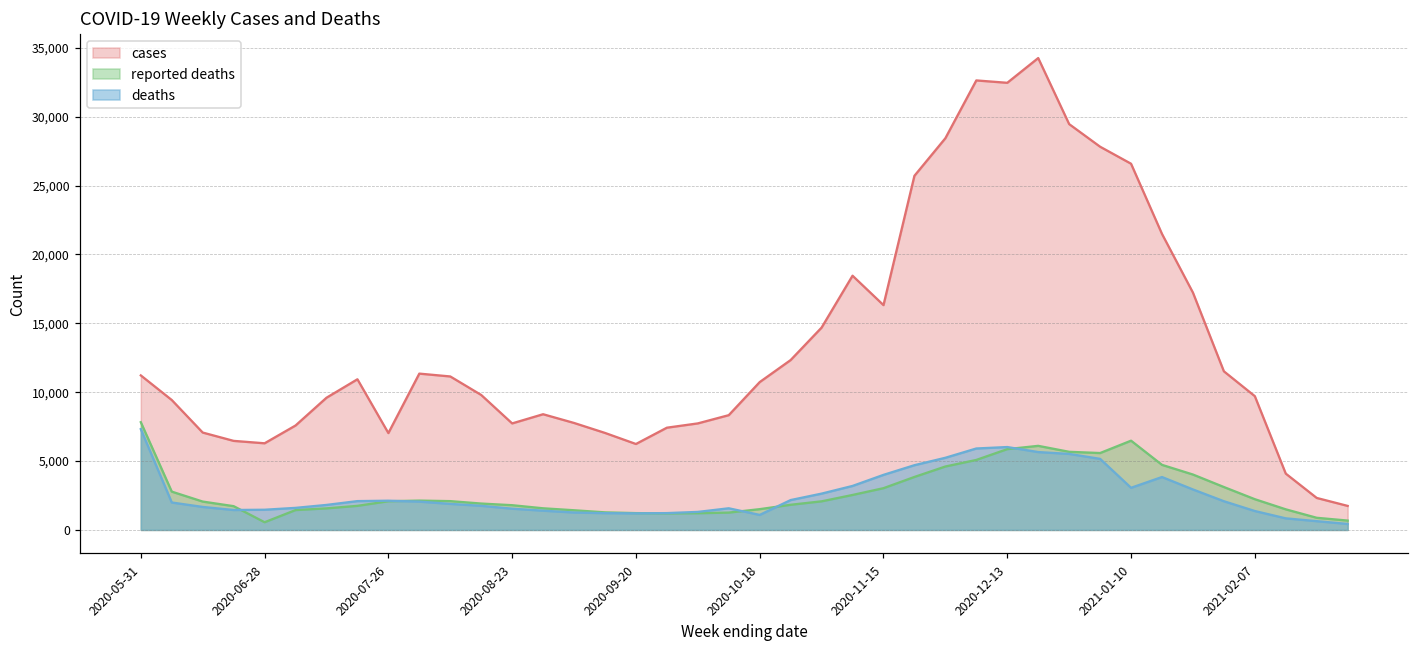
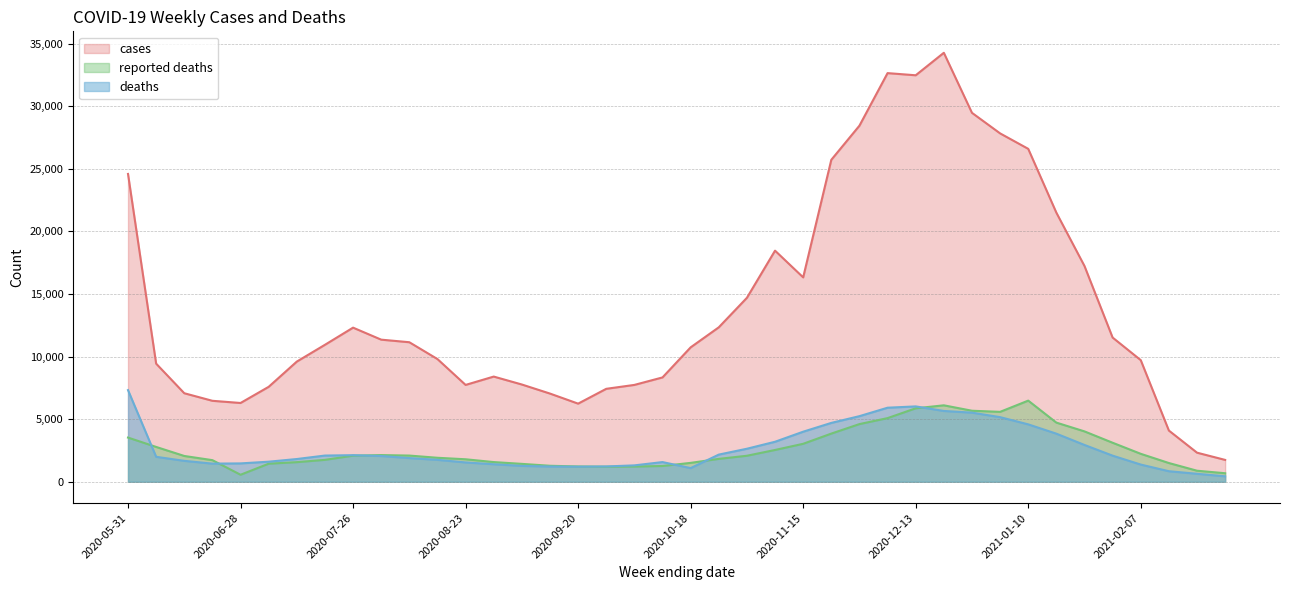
cases, 2020-05-31: 11,200 -> 24,600
reported deaths, 2020-05-31: 7,800 -> 3,500
cases, 2020-07-26: 7,000 -> 12,300
deaths, 2021-01-10: 3,100 -> 4,600
